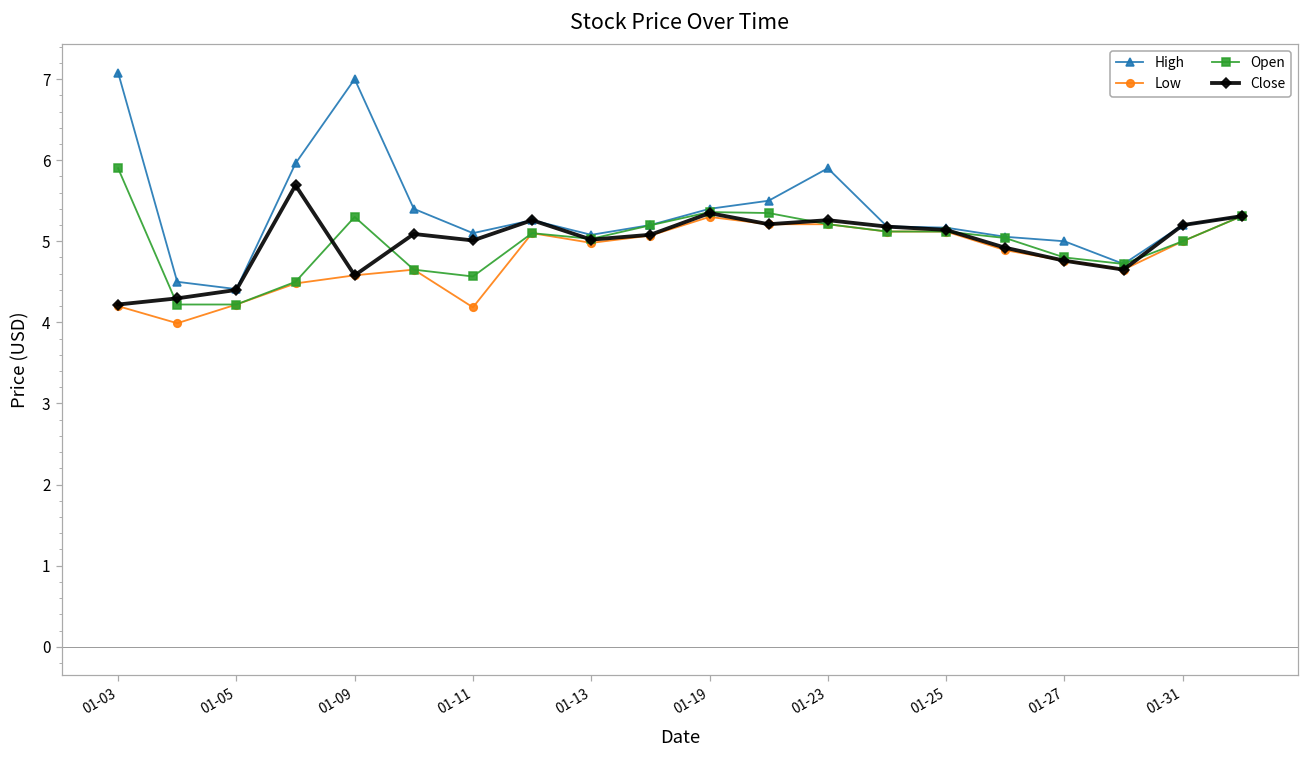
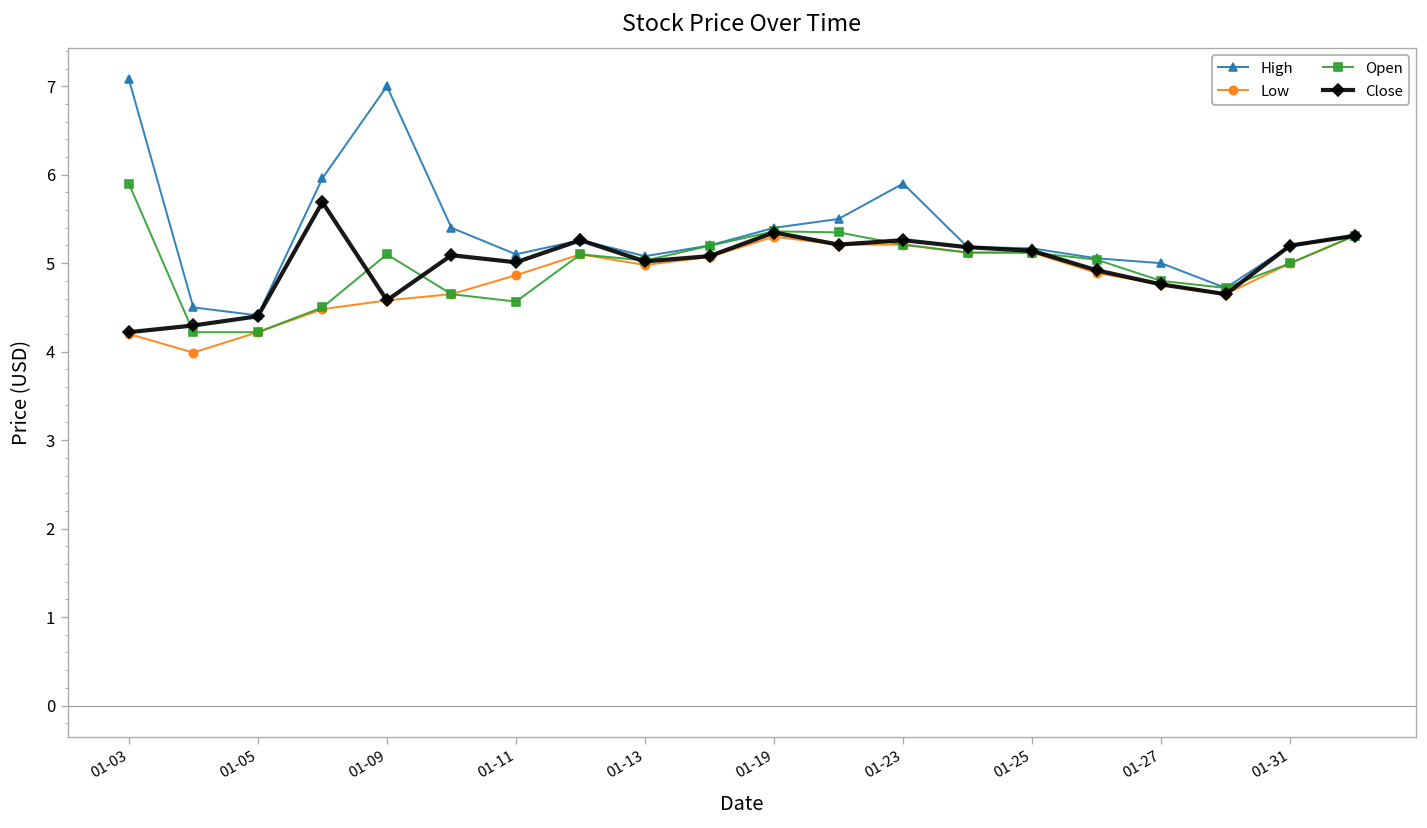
Open, 01-09: 5.3 -> 5.1
Low, 01-11: 4.2 -> 4.9
